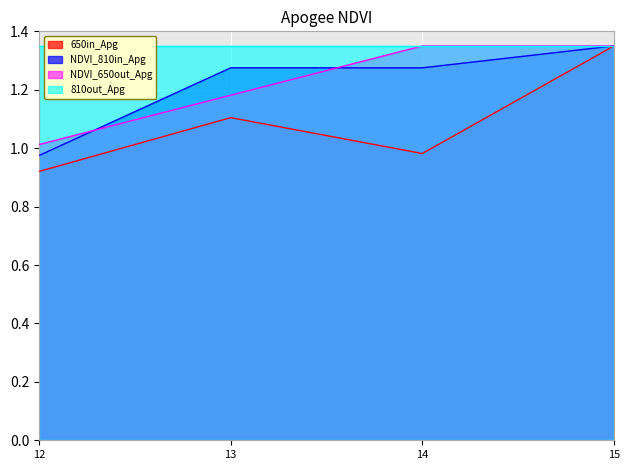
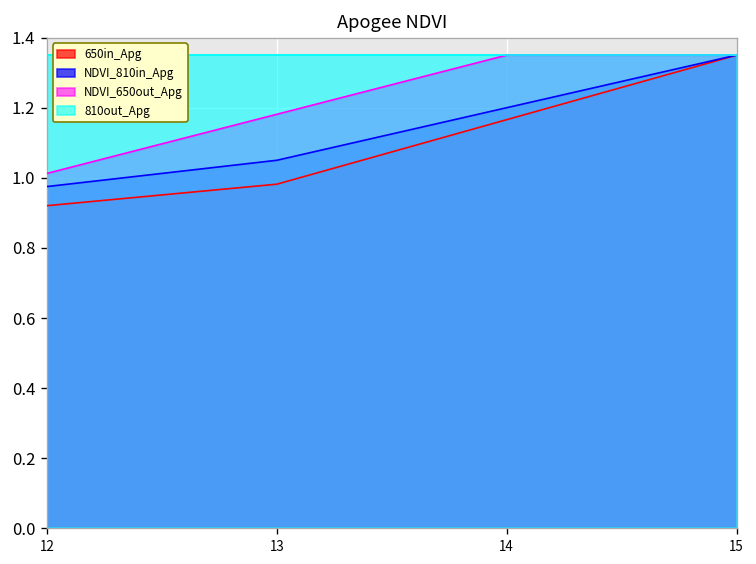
650in_Apg, 13: 1.10 -> 0.98
NDVI_810in_Apg, 13: 1.28 -> 1.05
650in_Apg, 14: 0.98 -> 1.17
NDVI_810in_Apg, 14: 1.28 -> 1.20
